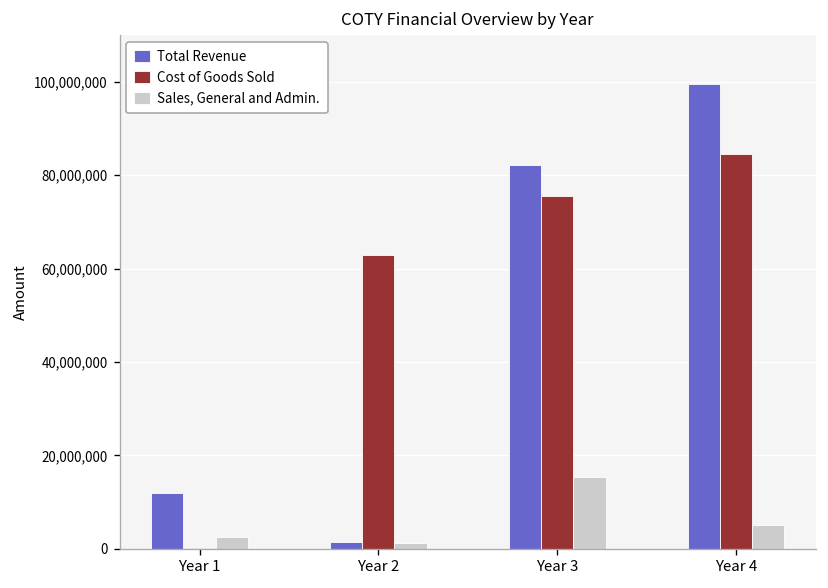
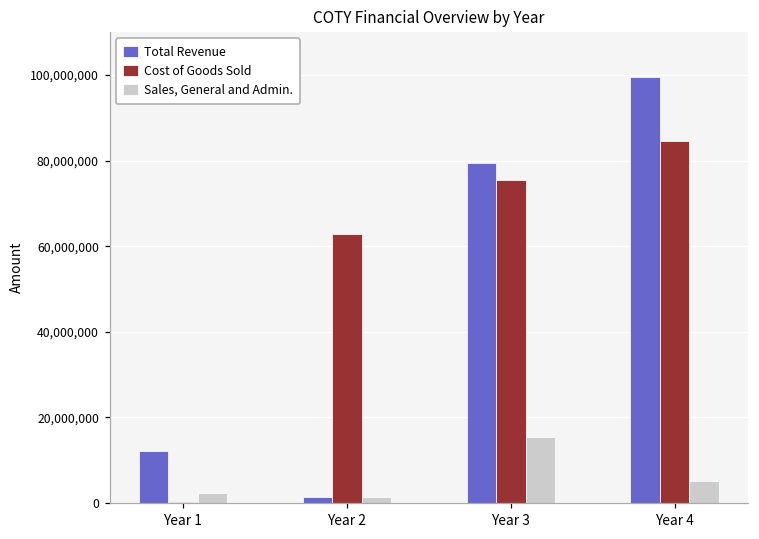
Total Revenue, Year 3: 82,000,000 -> 80,000,000
